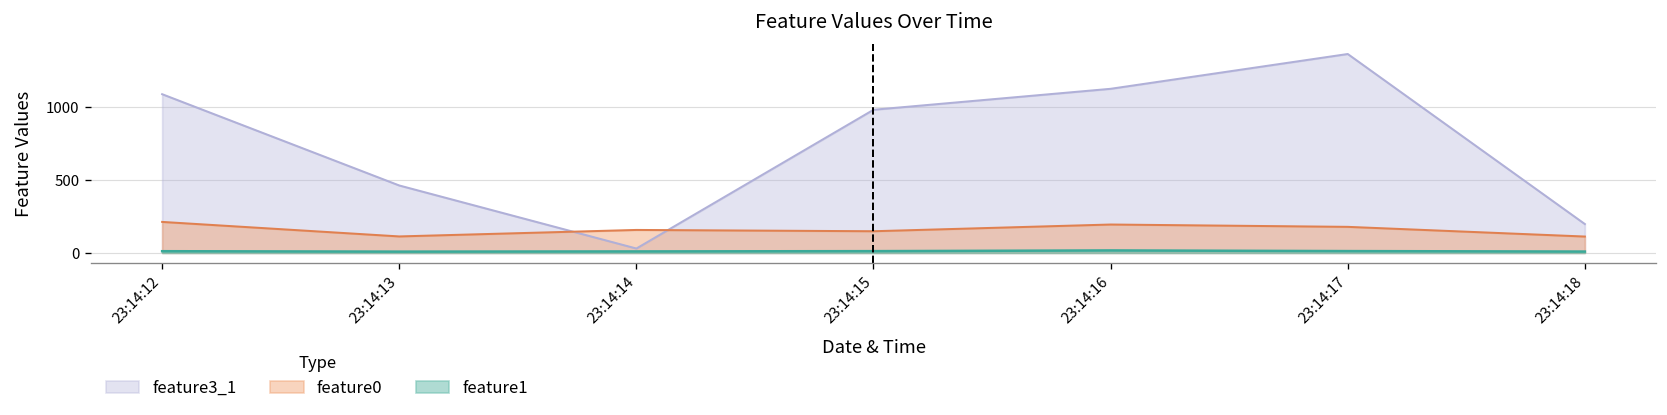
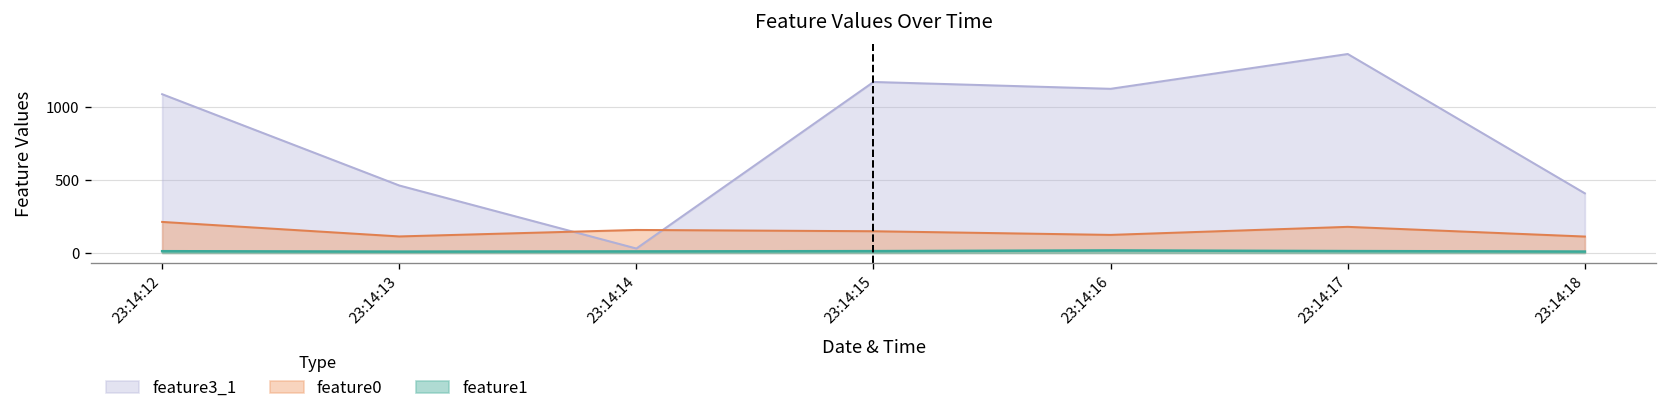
feature3_1, 23:14:15: 980 -> 1170
feature0, 23:14:16: 190 -> 120
feature3_1, 23:14:18: 200 -> 410
